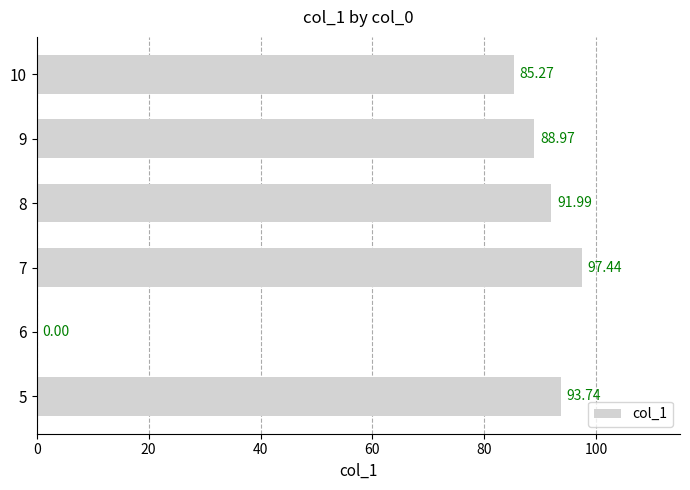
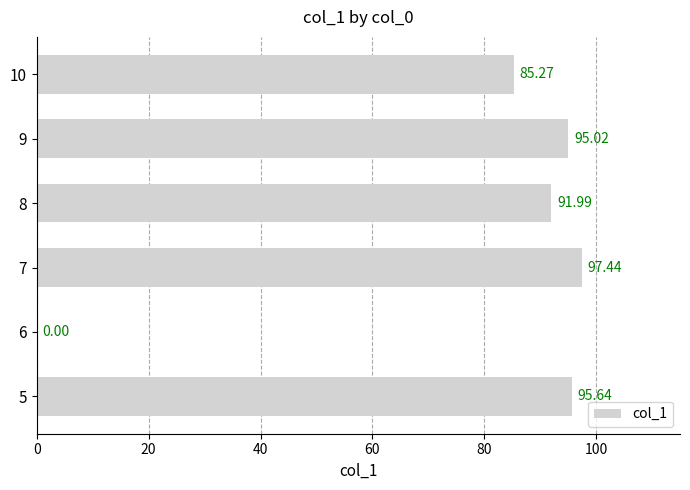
9: 88.97 -> 95.02
5: 93.74 -> 95.64
